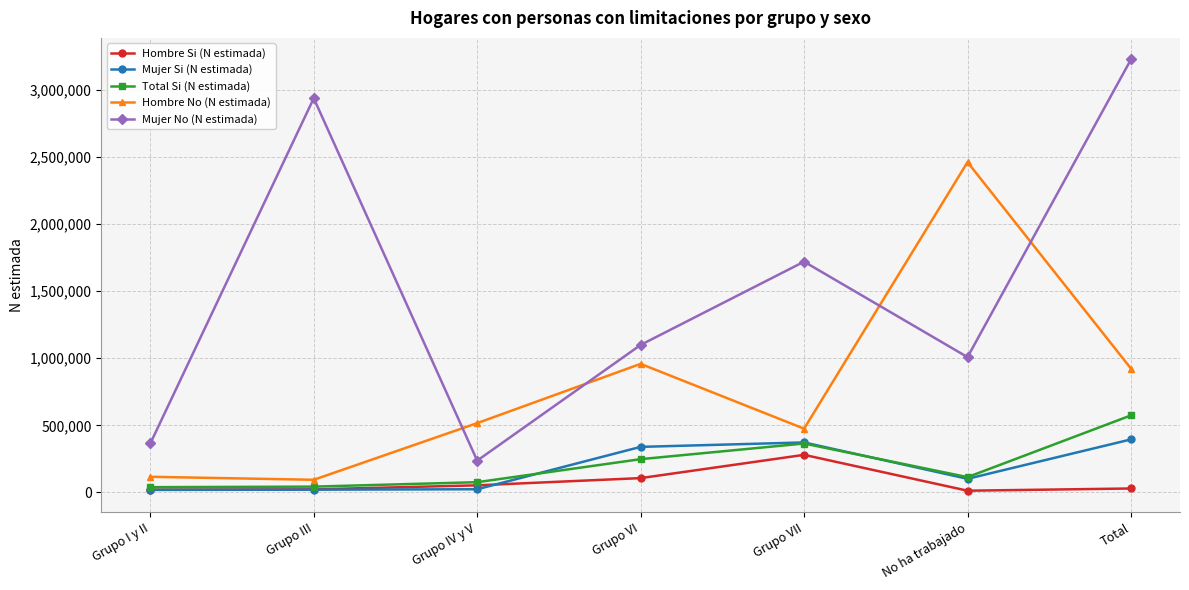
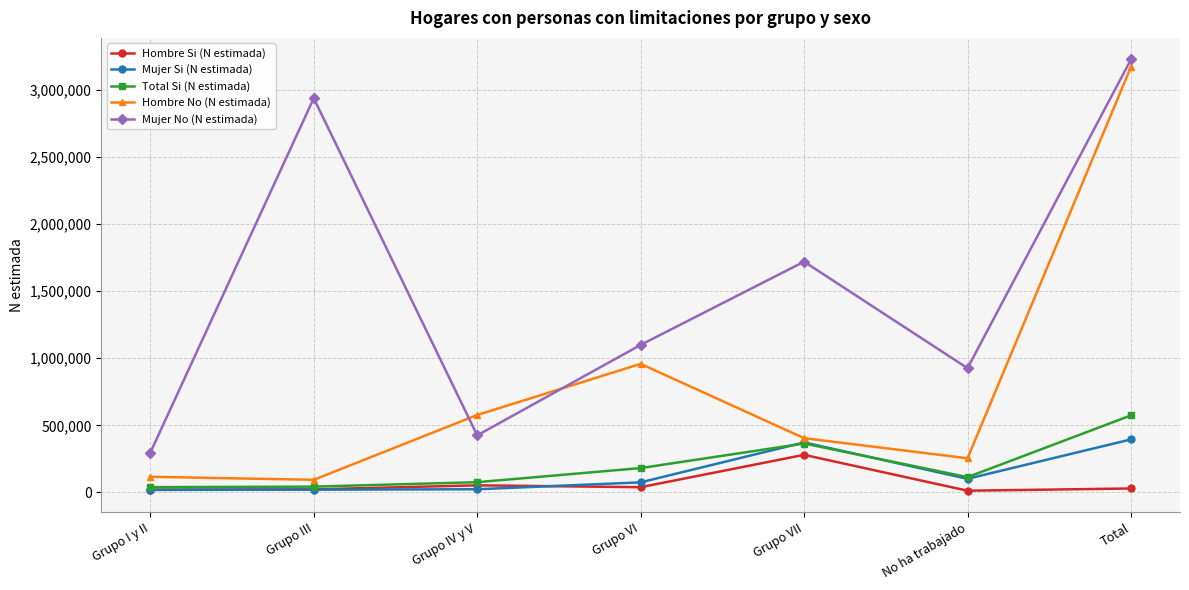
Mujer No (N estimada), Grupo I y II: 360,000 -> 300,000
Hombre No (N estimada), Grupo IV y V: 520,000 -> 580,000
Mujer No (N estimada), Grupo IV y V: 240,000 -> 420,000
Hombre Si (N estimada), Grupo VI: 110,000 -> 40,000
Mujer Si (N estimada), Grupo VI: 340,000 -> 70,000
Total Si (N estimada), Grupo VI: 250,000 -> 180,000
Hombre No (N estimada), Grupo VII: 470,000 -> 400,000
Hombre No (N estimada), No ha trabajado: 2,460,000 -> 250,000
Mujer No (N estimada), No ha trabajado: 1,010,000 -> 930,000
Hombre No (N estimada), Total: 920,000 -> 3,170,000
